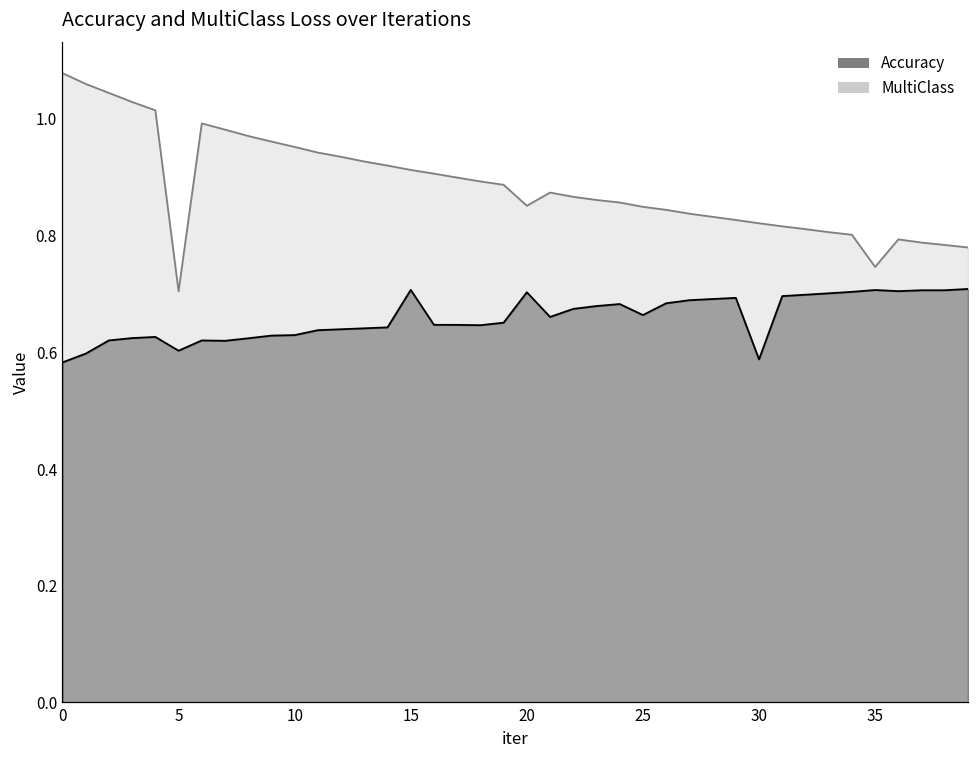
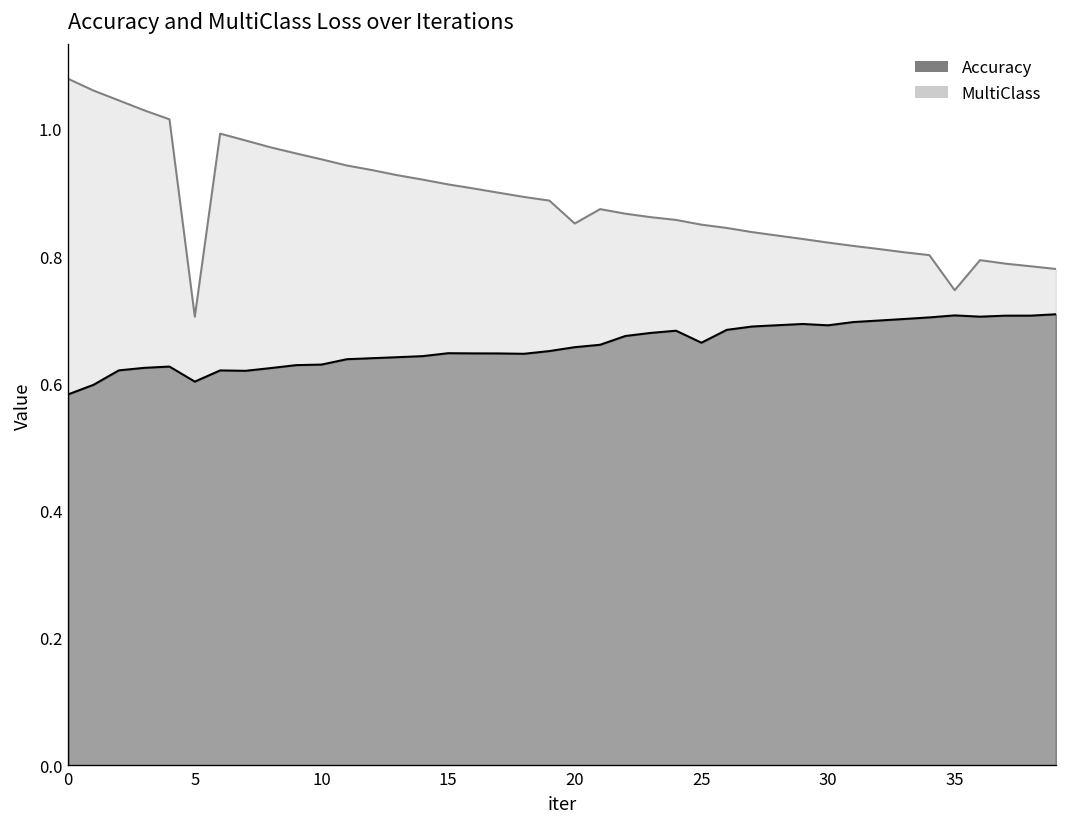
Accuracy, 15: 0.71 -> 0.65
Accuracy, 20: 0.70 -> 0.66
Accuracy, 30: 0.59 -> 0.69
